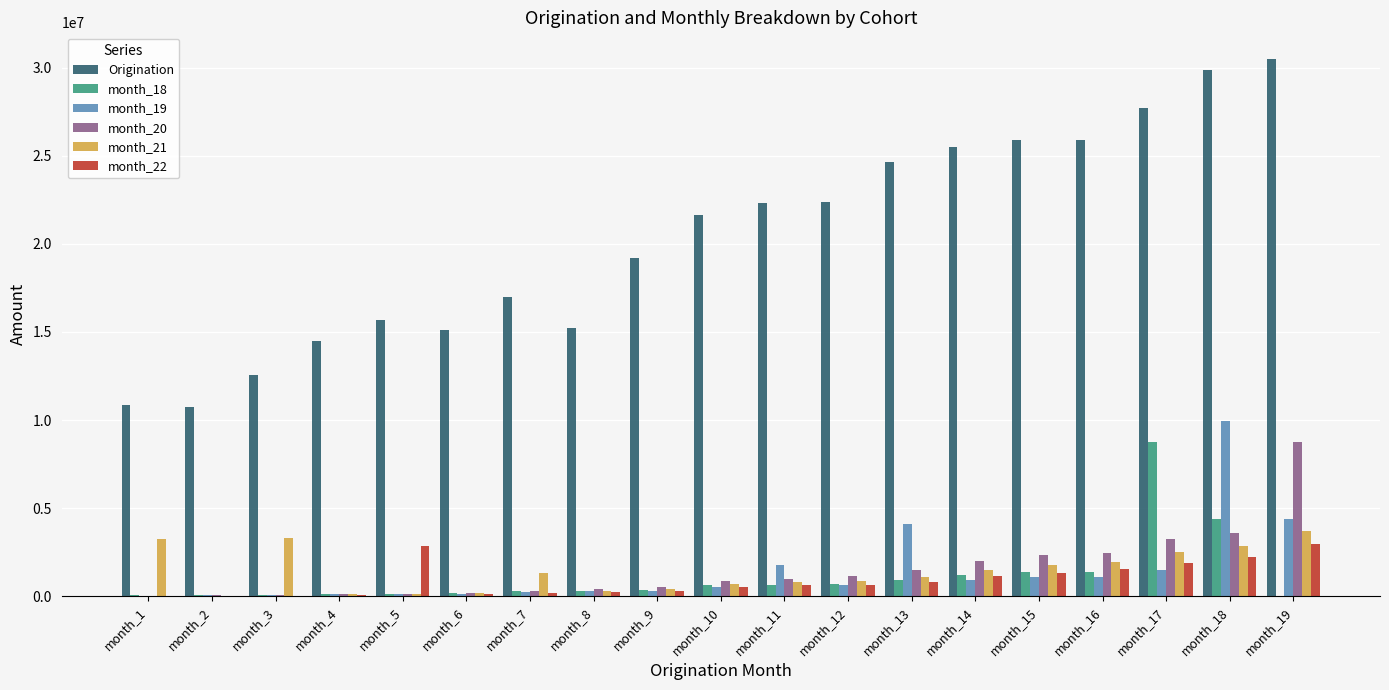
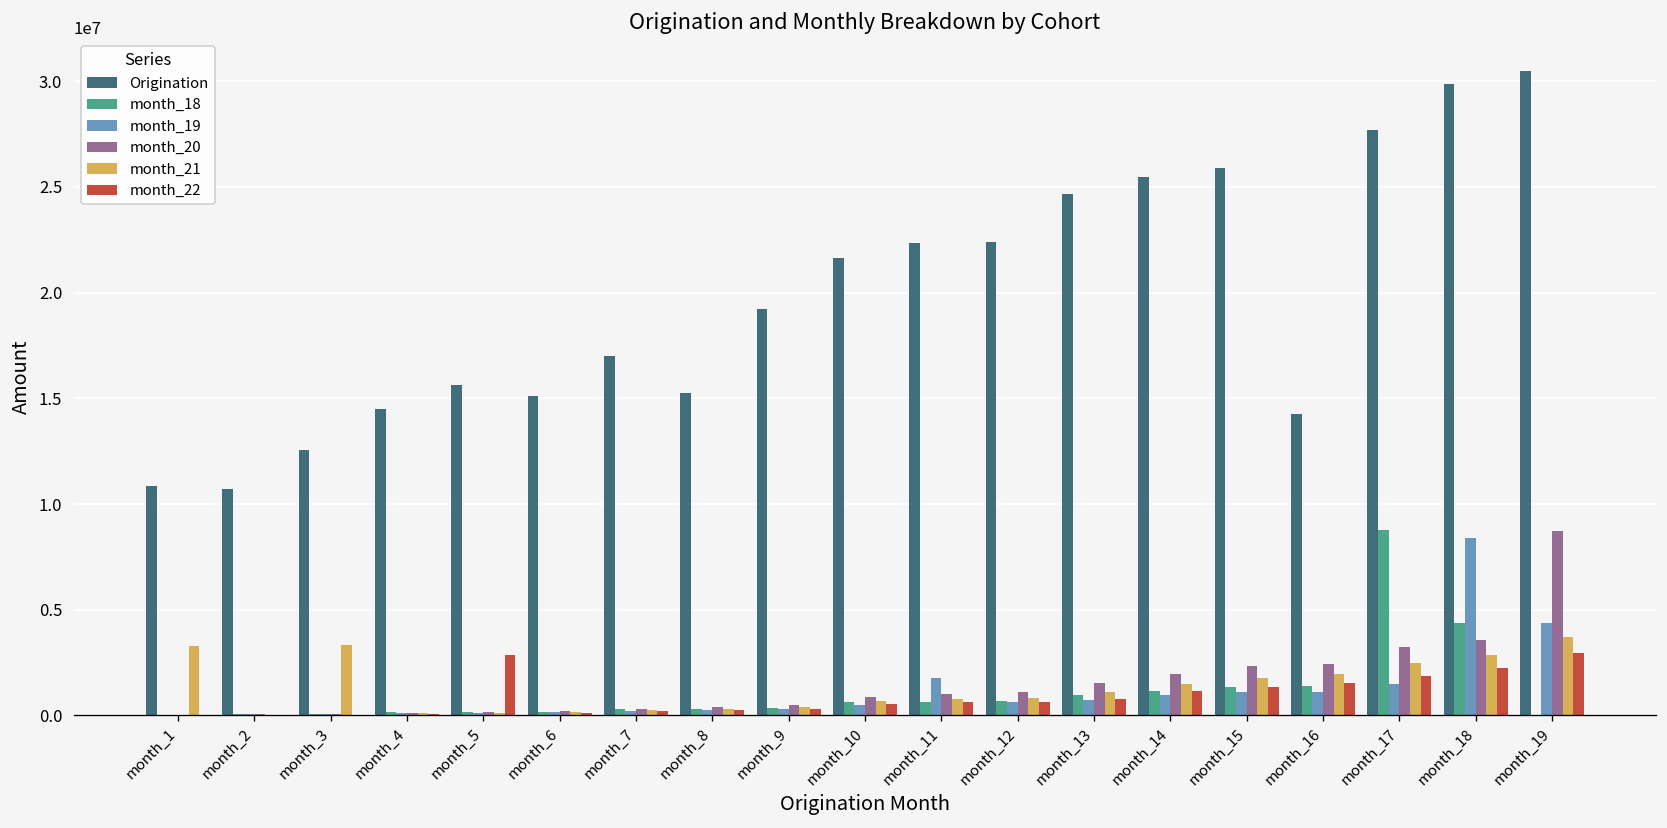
month_21, month_7: 1300000 -> 300000
month_19, month_13: 4100000 -> 700000
Origination, month_16: 25900000 -> 14300000
month_19, month_18: 9900000 -> 8400000
